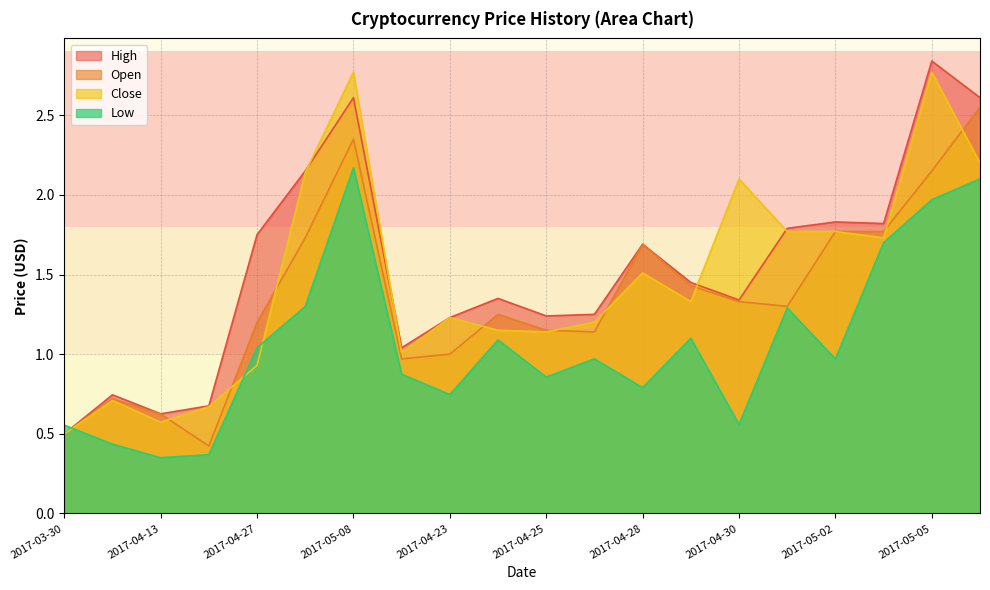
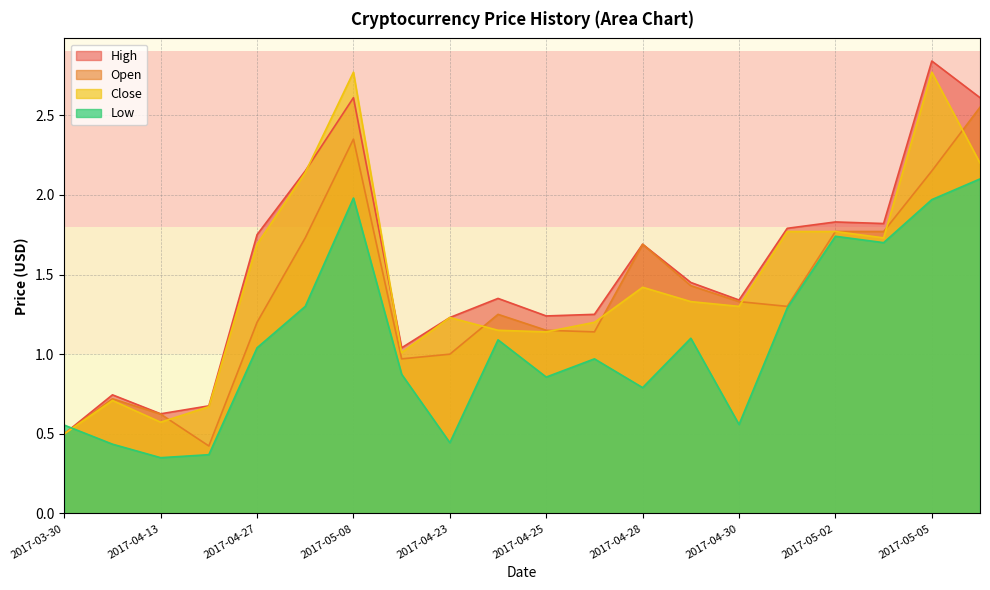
Close, 2017-04-27: 0.93 -> 1.69
Low, 2017-05-08: 2.17 -> 1.98
Low, 2017-04-23: 0.75 -> 0.44
Close, 2017-04-28: 1.51 -> 1.42
Close, 2017-04-30: 2.1 -> 1.3
Low, 2017-05-02: 0.97 -> 1.74
